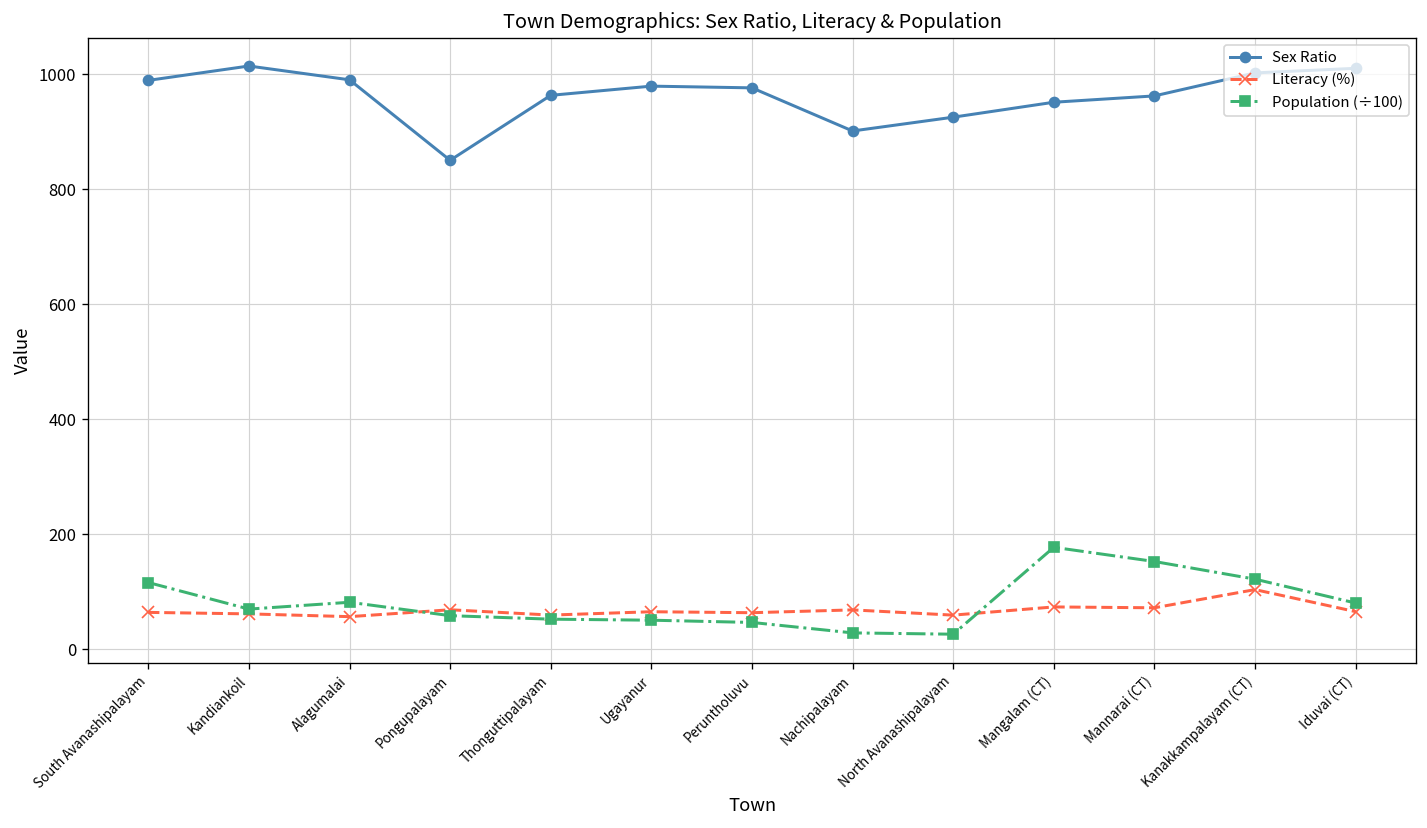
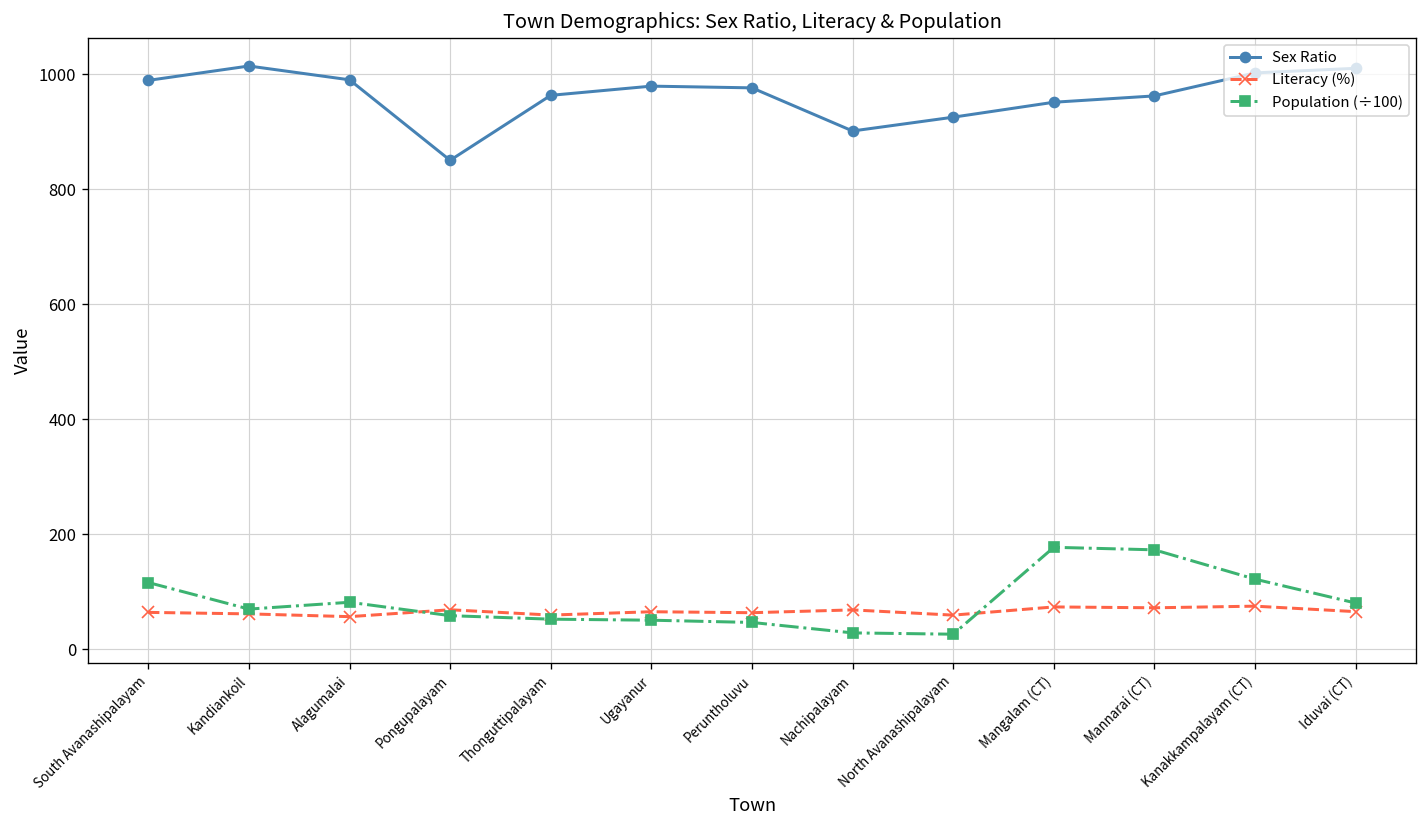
Population (÷100), Mannarai (CT): 150 -> 170
Literacy (%), Kanakkampalayam (CT): 100 -> 70
